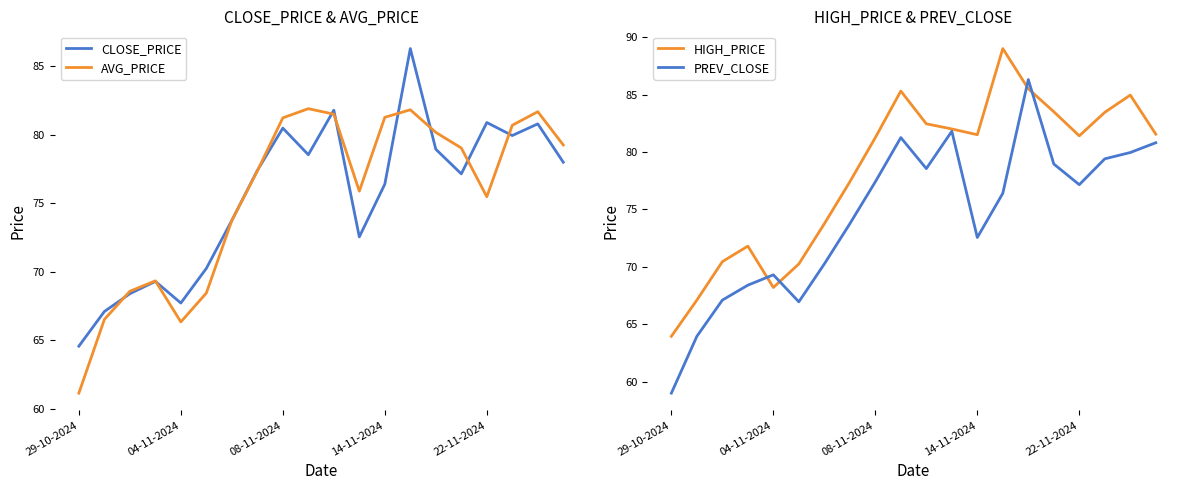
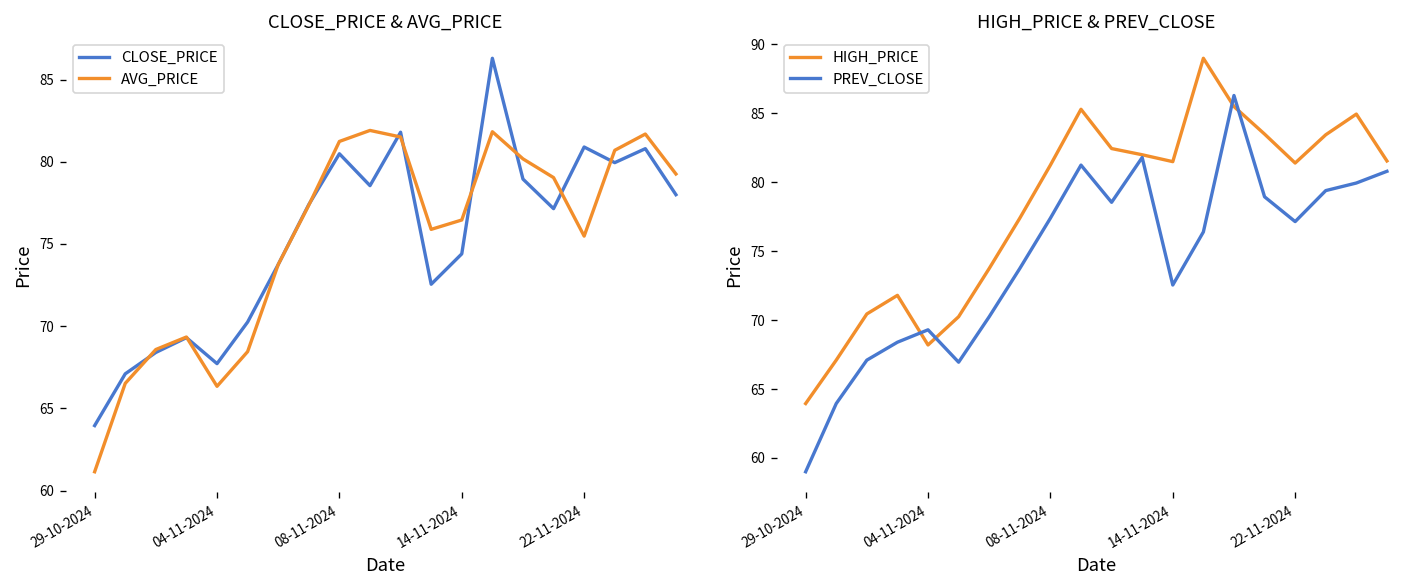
CLOSE_PRICE & AVG_PRICE, CLOSE_PRICE, 29-10-2024: 64.6 -> 64.0
CLOSE_PRICE & AVG_PRICE, CLOSE_PRICE, 14-11-2024: 76.4 -> 74.4
CLOSE_PRICE & AVG_PRICE, AVG_PRICE, 14-11-2024: 81.3 -> 76.5
